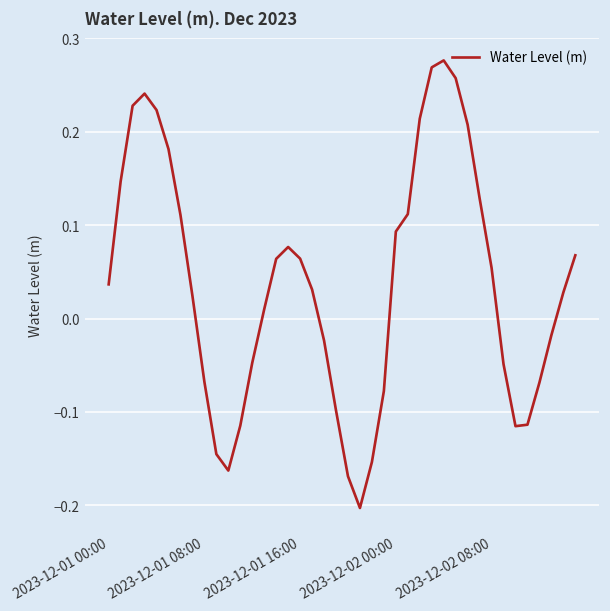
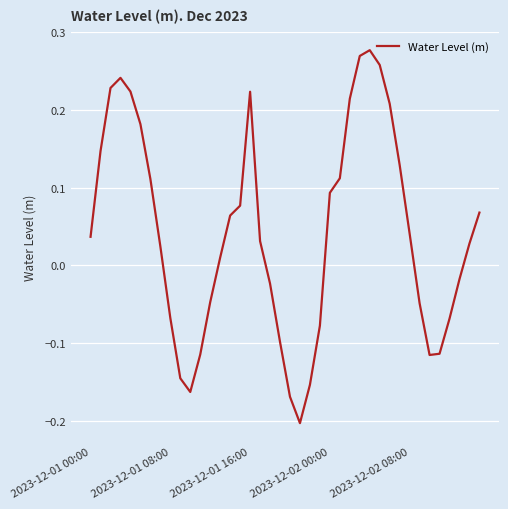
2023-12-01 16:00: 0.06 -> 0.22
2023-12-02 08:00: 0.05 -> 0.04
